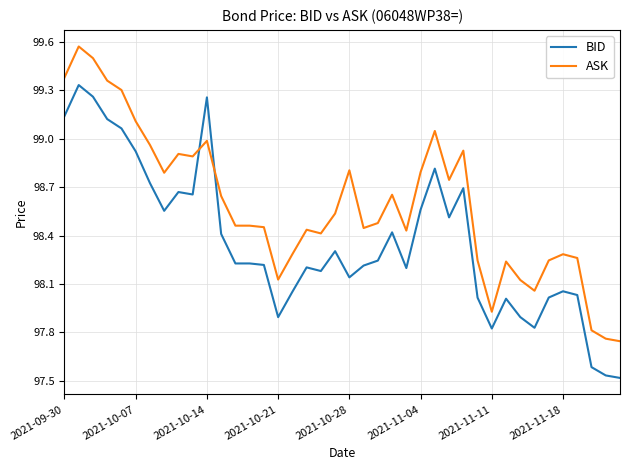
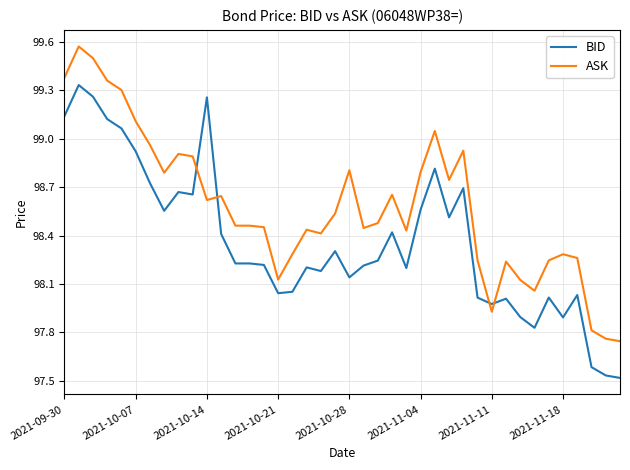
ASK, 2021-10-14: 98.99 -> 98.62
BID, 2021-10-21: 97.89 -> 98.04
BID, 2021-11-11: 97.82 -> 97.98
BID, 2021-11-18: 98.06 -> 97.89
